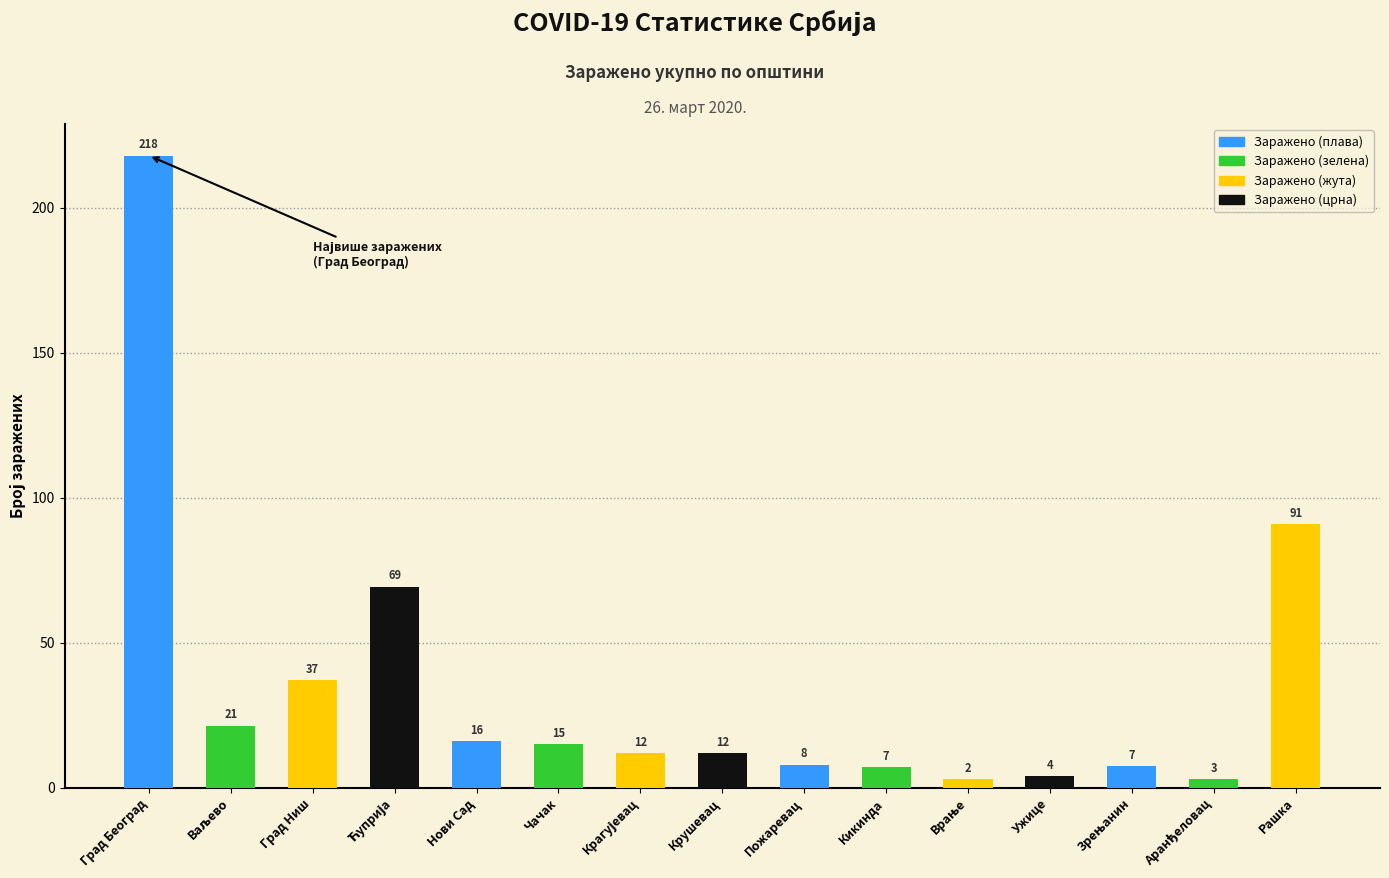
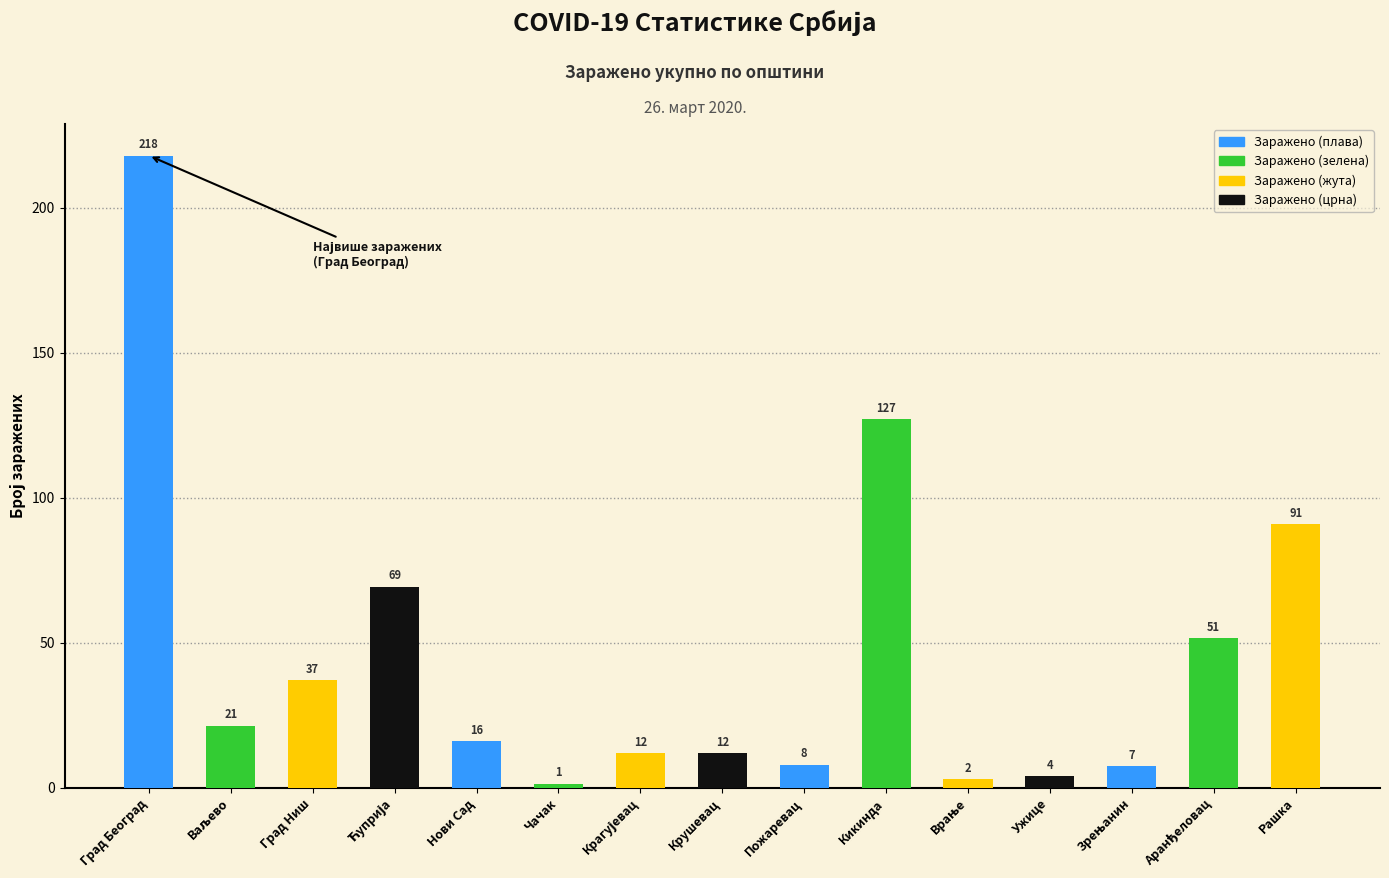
Чачак: 15 -> 1
Кикинда: 7 -> 127
Аранђеловац: 3 -> 51
